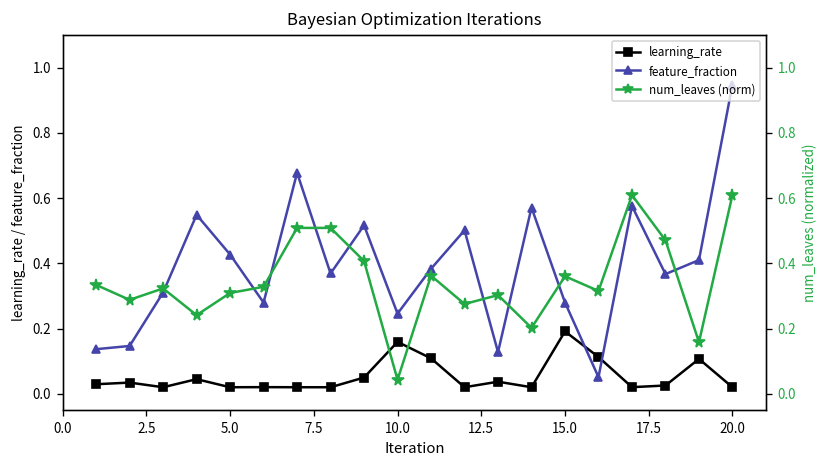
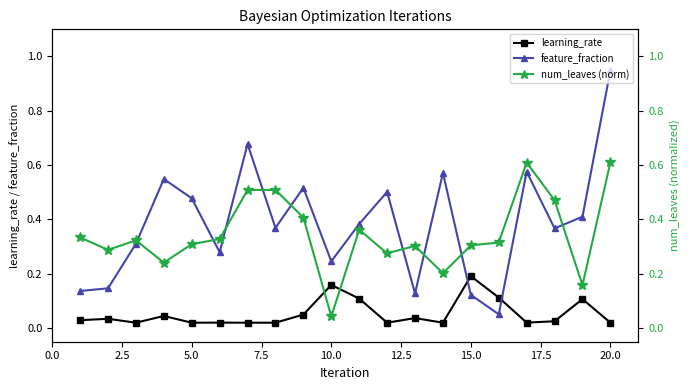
feature_fraction, 5.0: 0.43 -> 0.48
feature_fraction, 15.0: 0.28 -> 0.12
num_leaves (norm), 15.0: 0.36 -> 0.30
